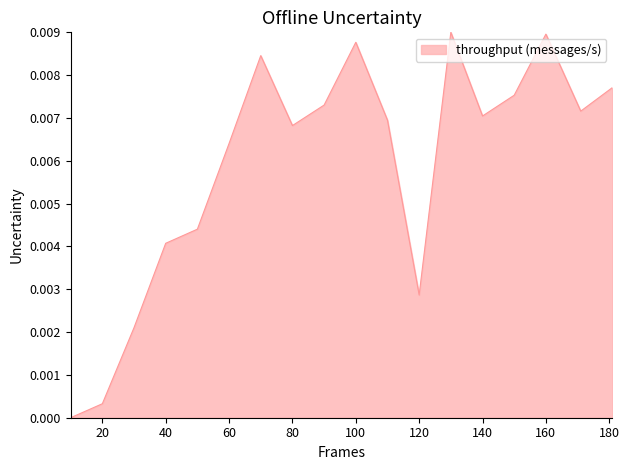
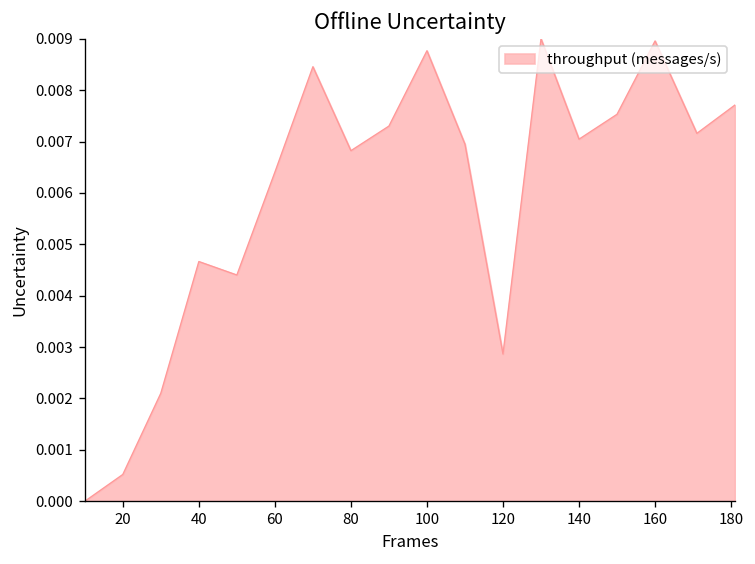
20: 0.0003 -> 0.0005
40: 0.0041 -> 0.0047
